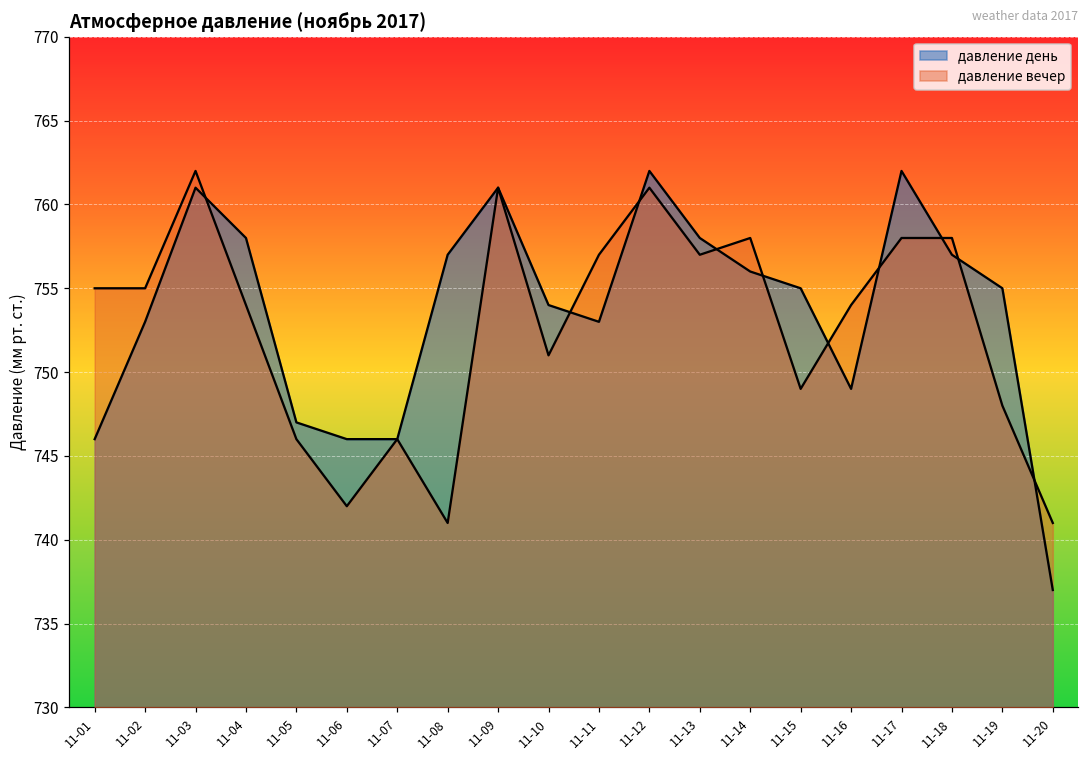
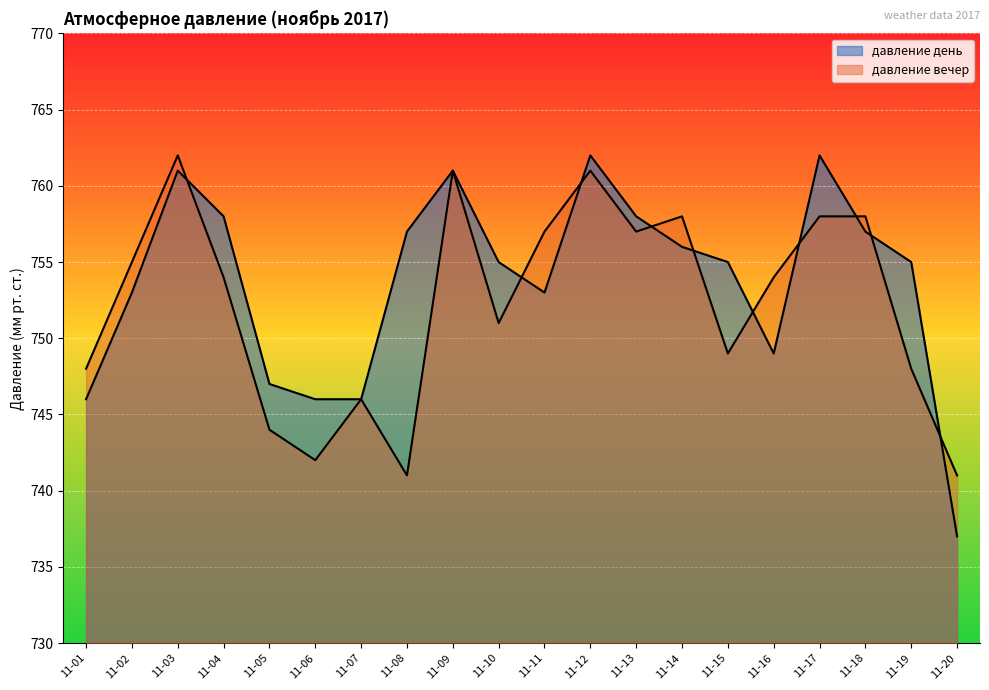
давление вечер, 11-01: 755 -> 748
давление вечер, 11-05: 746 -> 744
давление день, 11-10: 754 -> 755
